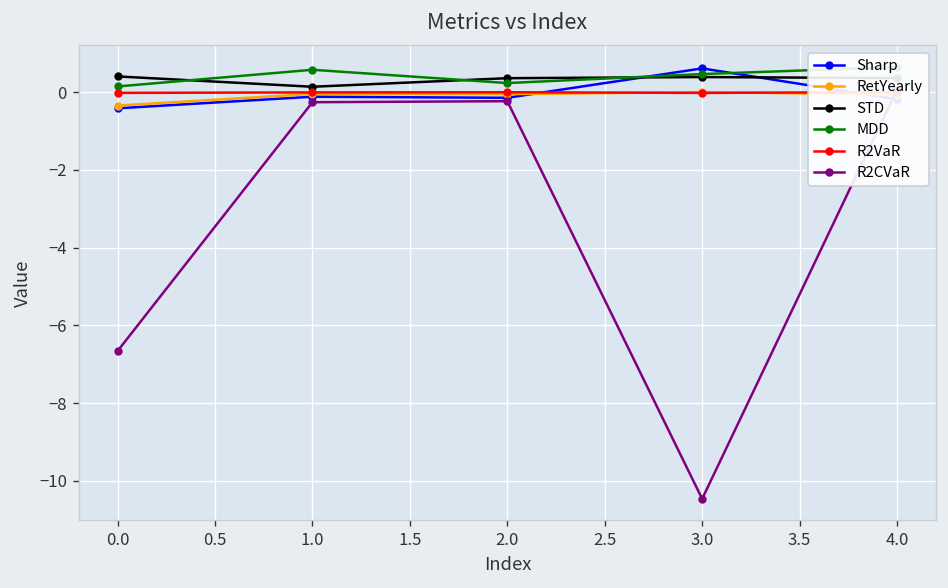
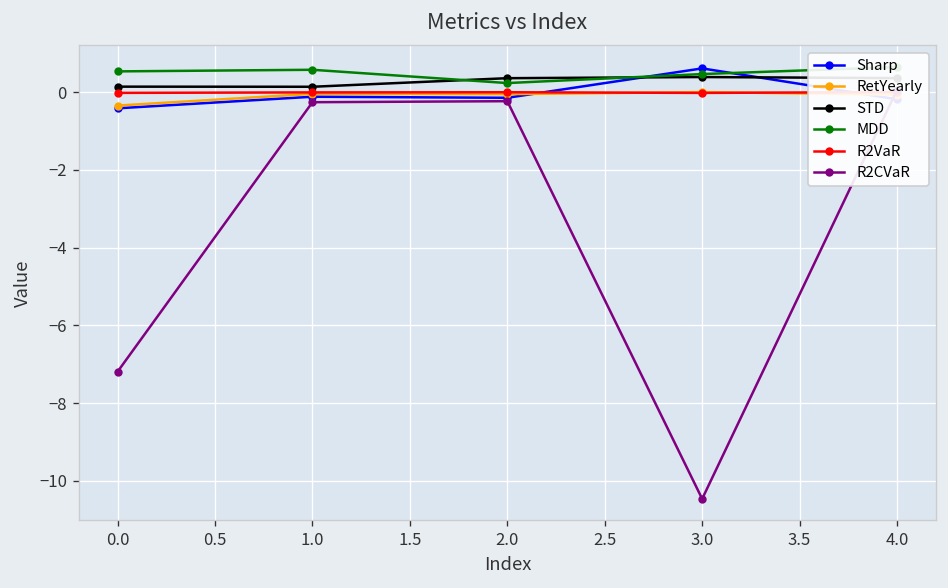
STD, 0.0: 0.4 -> 0.1
MDD, 0.0: 0.1 -> 0.5
R2CVaR, 0.0: -6.7 -> -7.2
